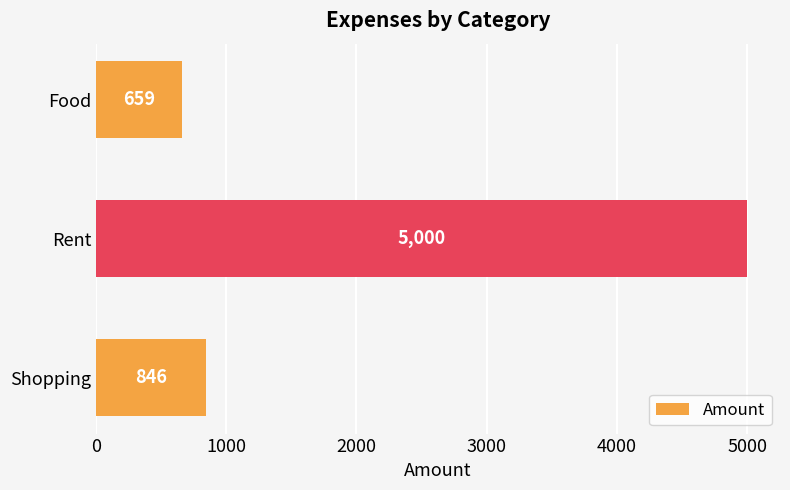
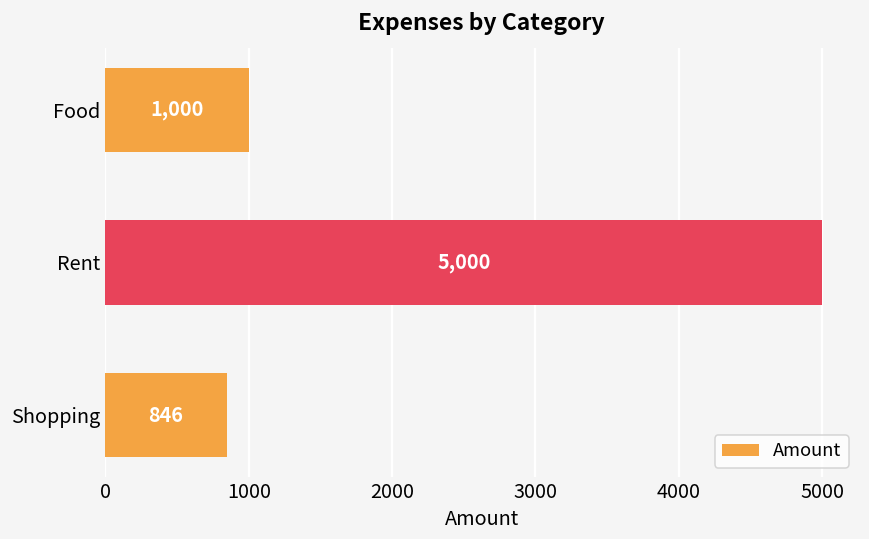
Food: 659 -> 1,000
